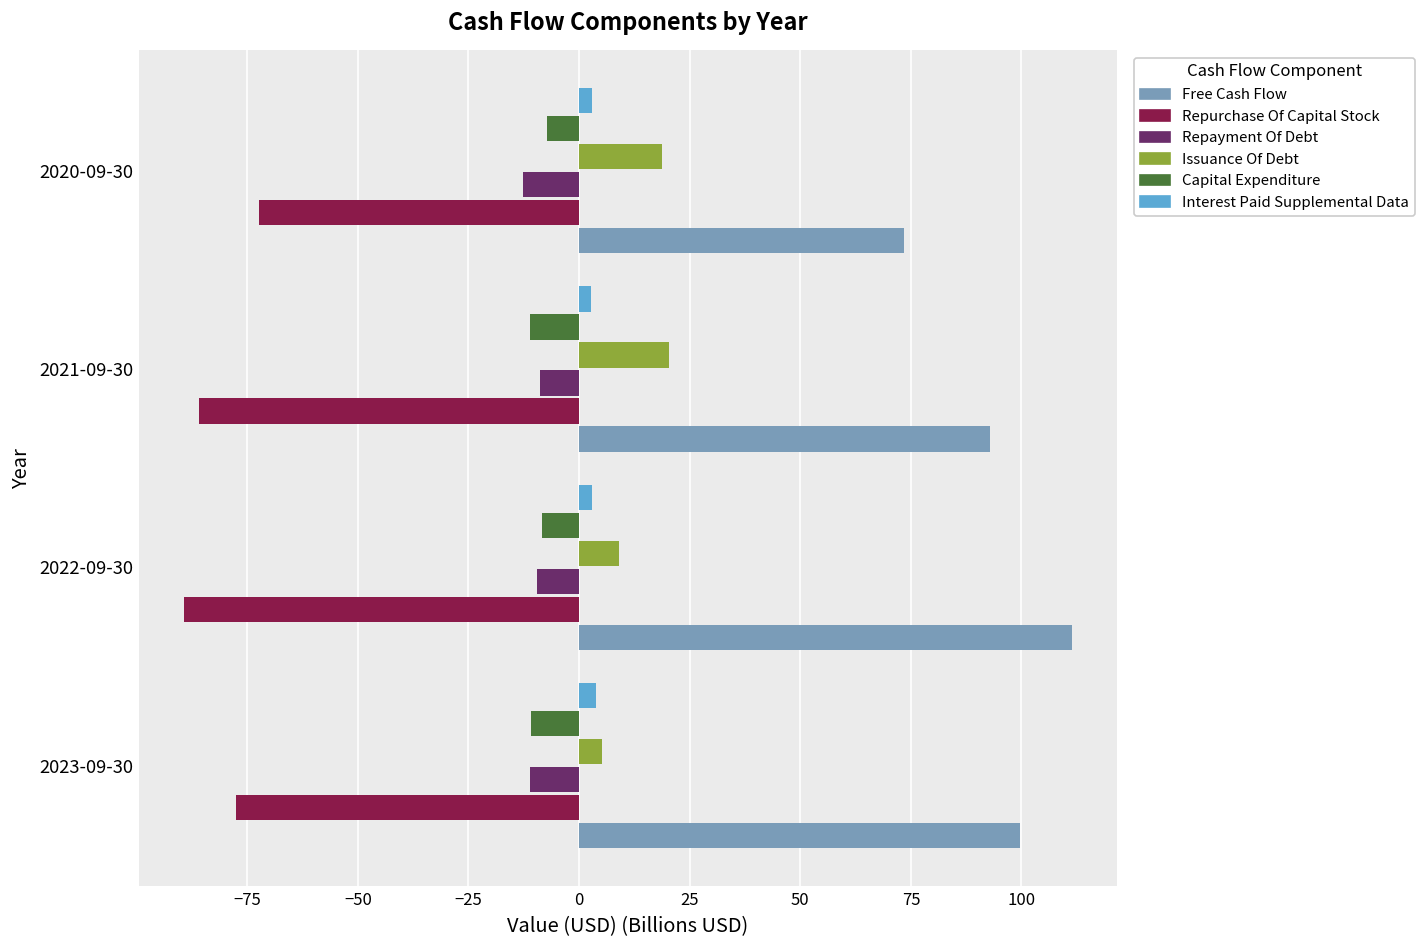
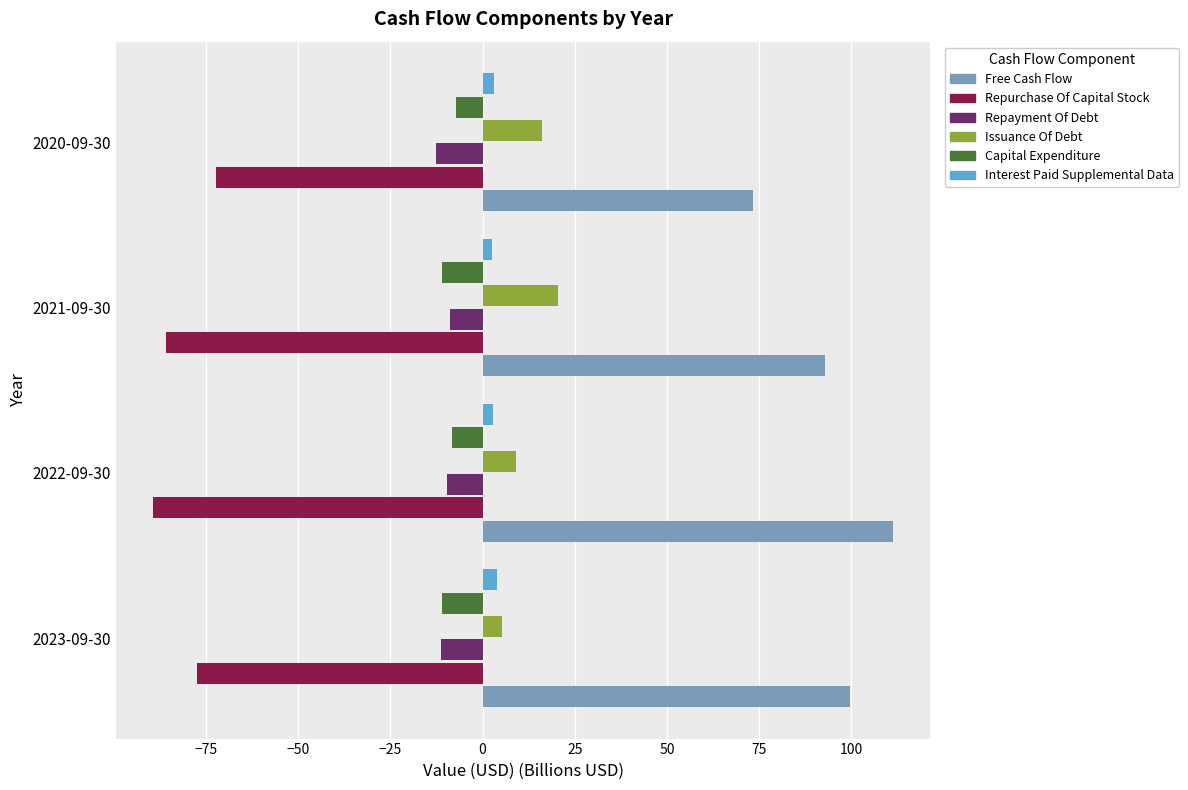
Issuance Of Debt, 2020-09-30: 19 -> 16
